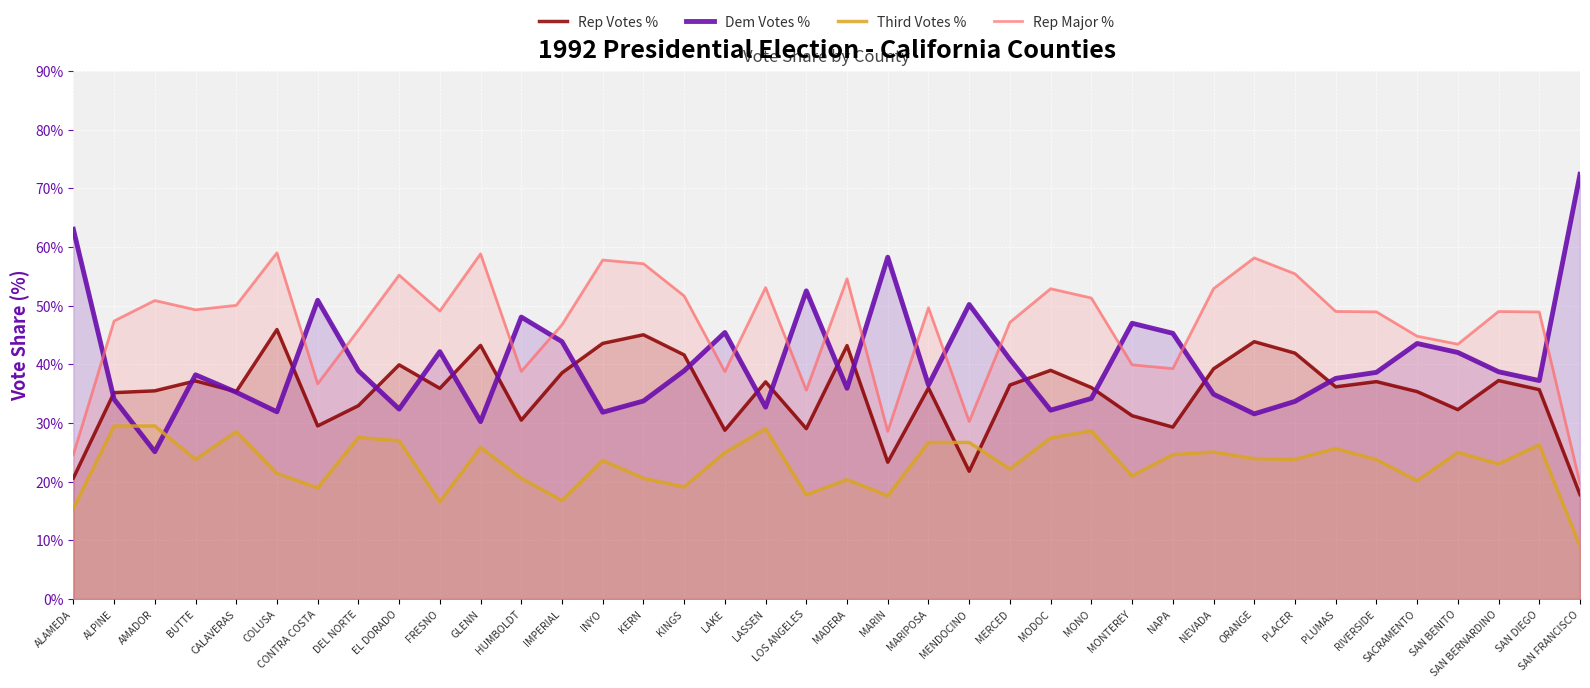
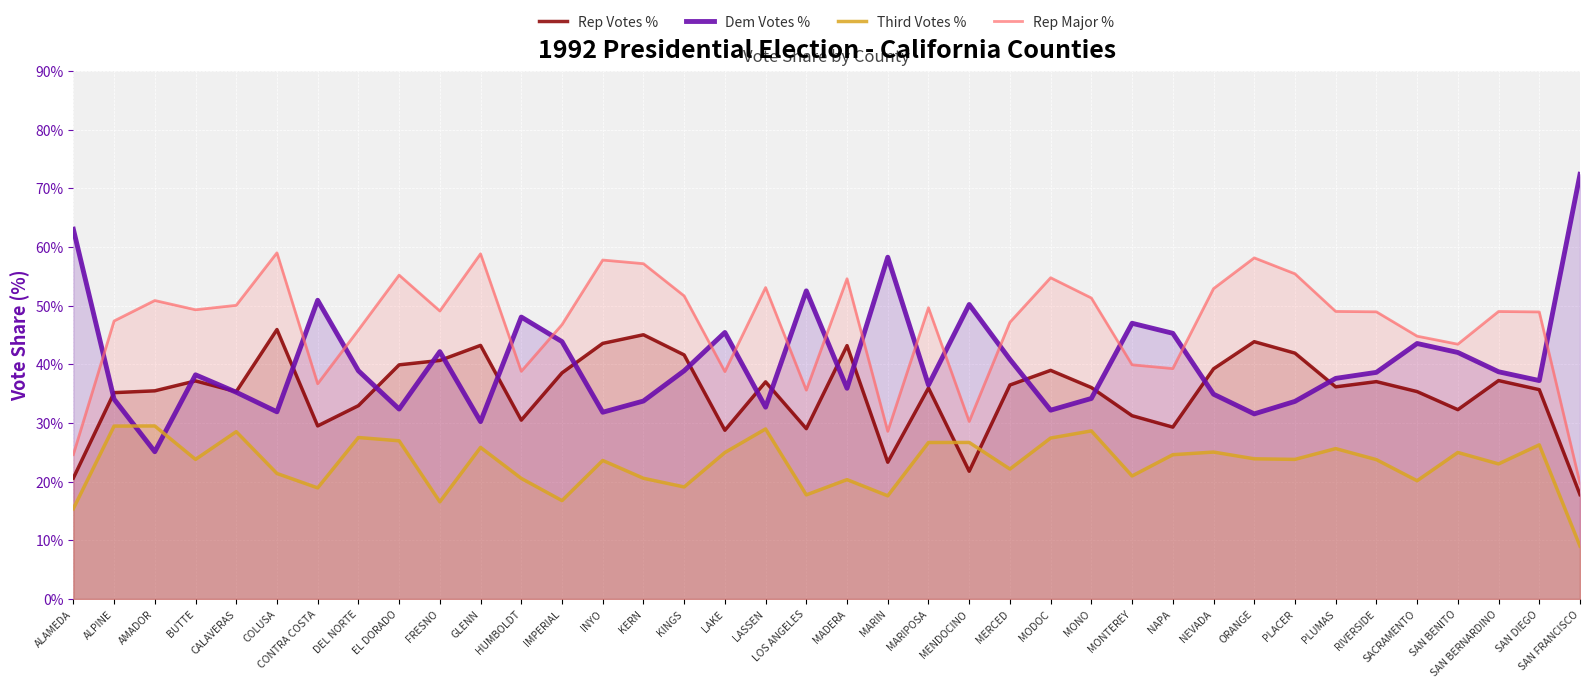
Rep Votes %, FRESNO: 36% -> 41%
Rep Major %, MODOC: 53% -> 55%
